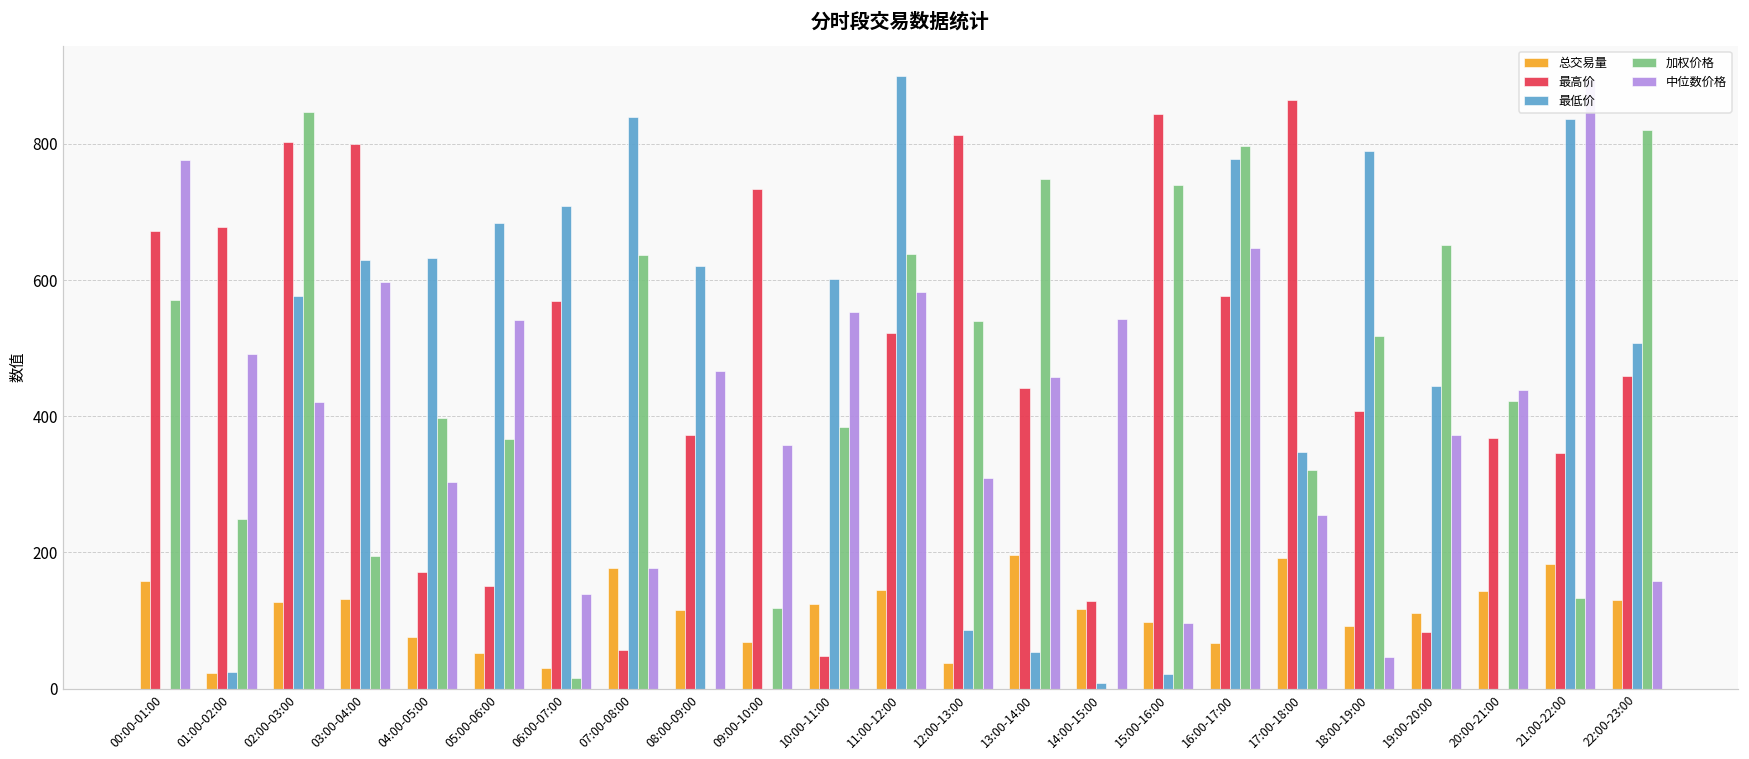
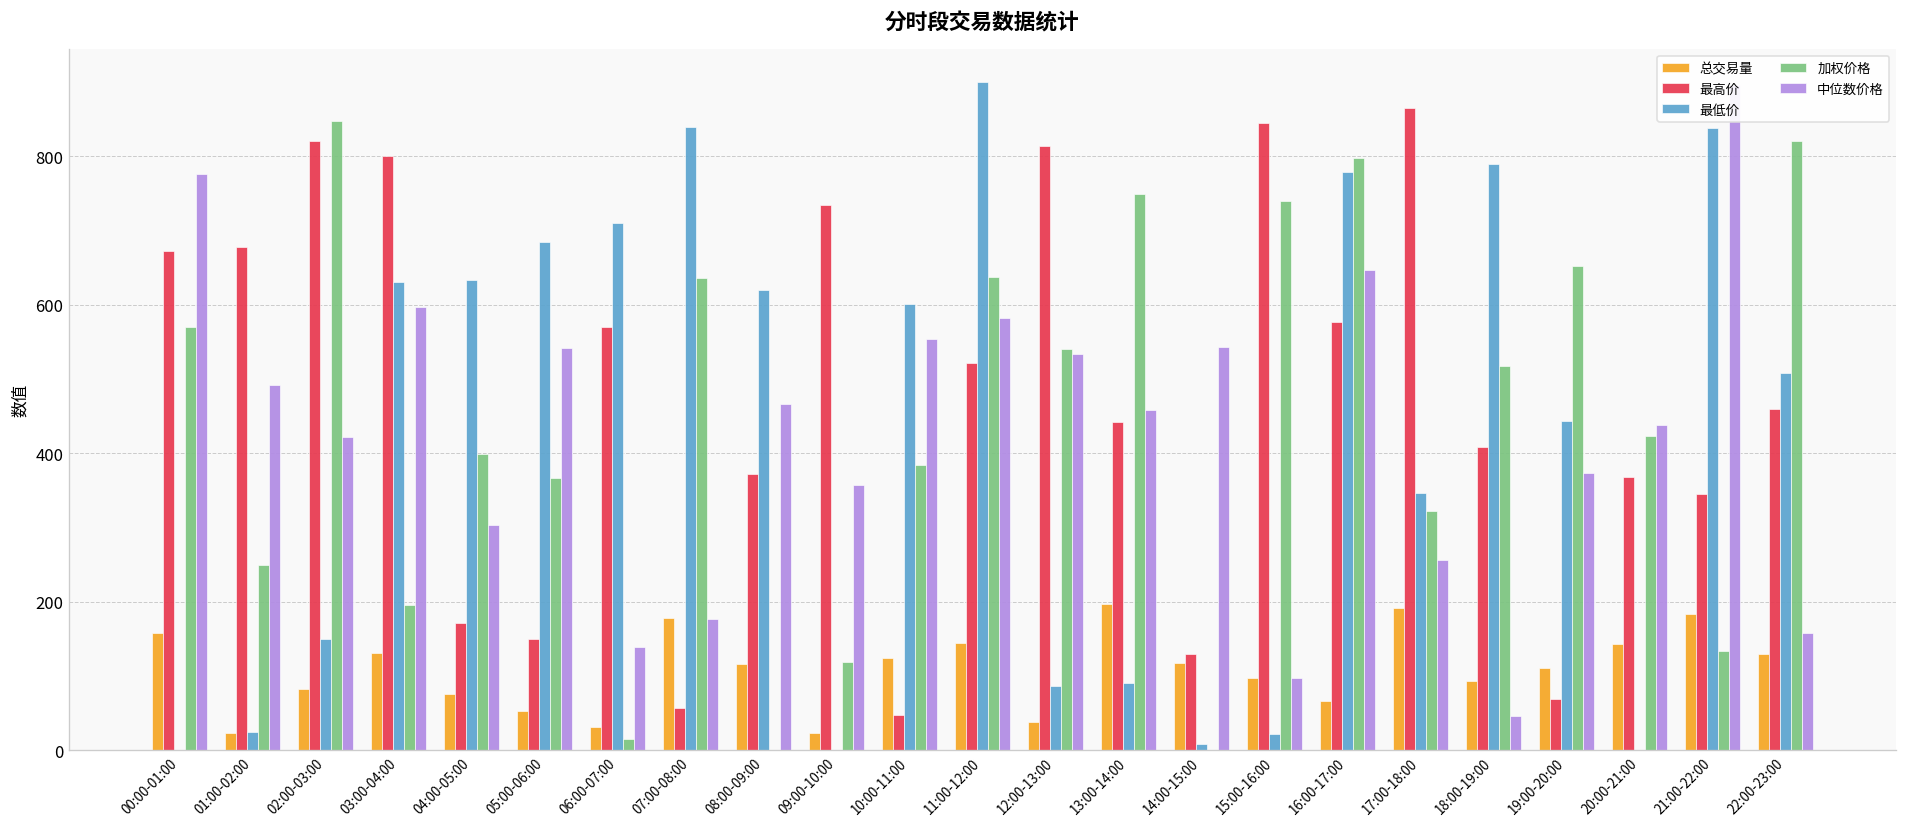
总交易量, 02:00-03:00: 130 -> 80
最高价, 02:00-03:00: 800 -> 820
最低价, 02:00-03:00: 580 -> 150
总交易量, 09:00-10:00: 70 -> 20
中位数价格, 12:00-13:00: 310 -> 530
最低价, 13:00-14:00: 50 -> 90
最高价, 19:00-20:00: 80 -> 70
